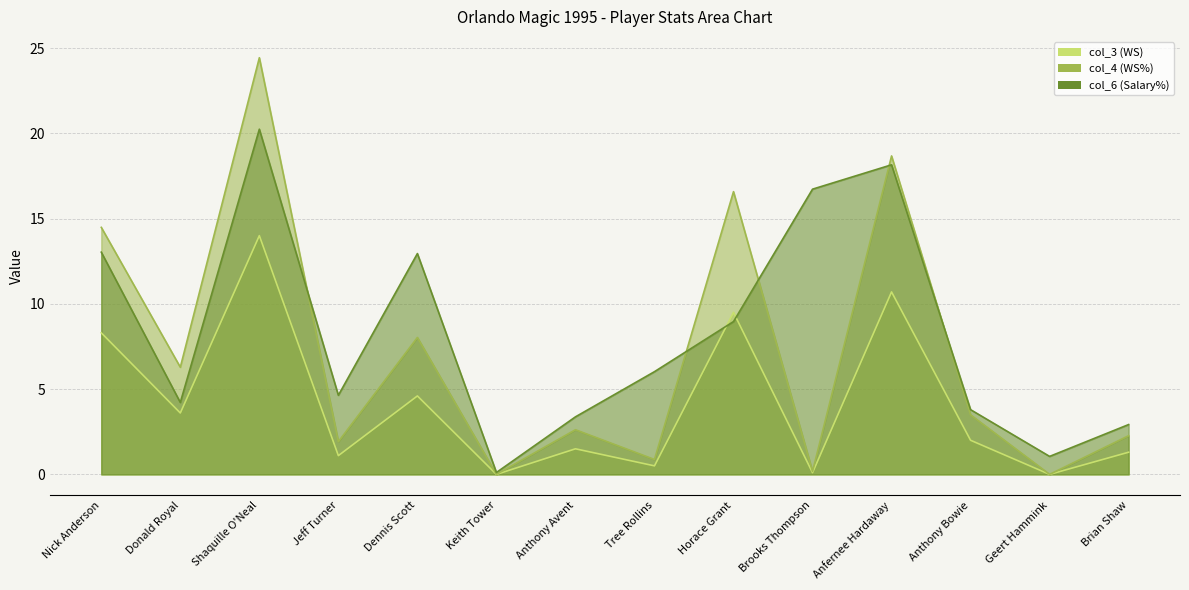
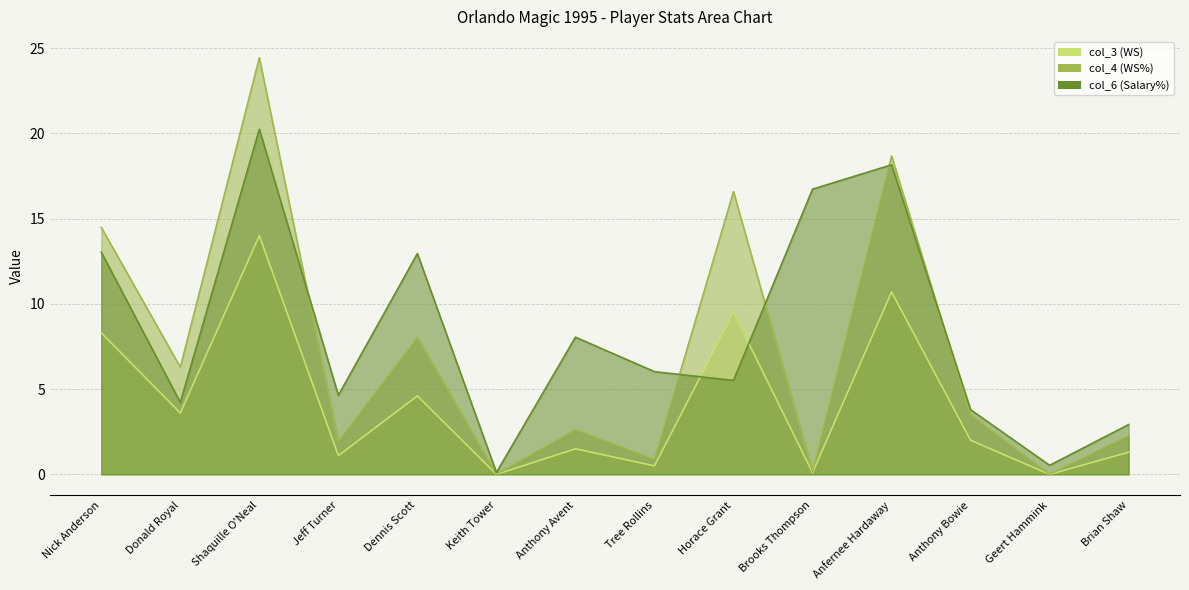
col_6 (Salary%), Anthony Avent: 3.4 -> 8.0
col_6 (Salary%), Horace Grant: 9.0 -> 5.5
col_6 (Salary%), Geert Hammink: 1.1 -> 0.5
